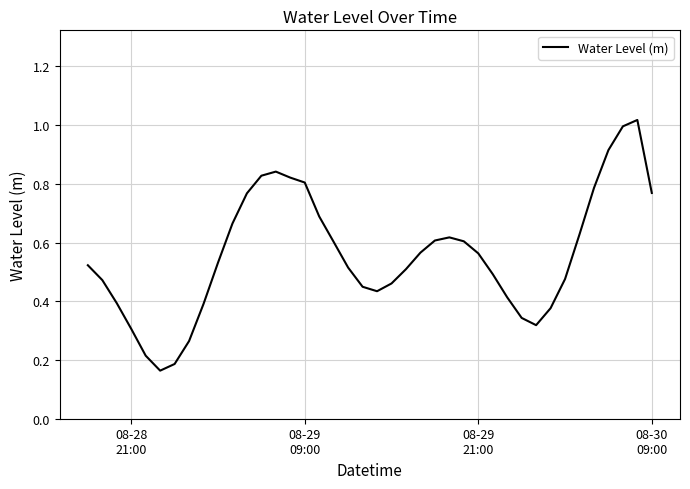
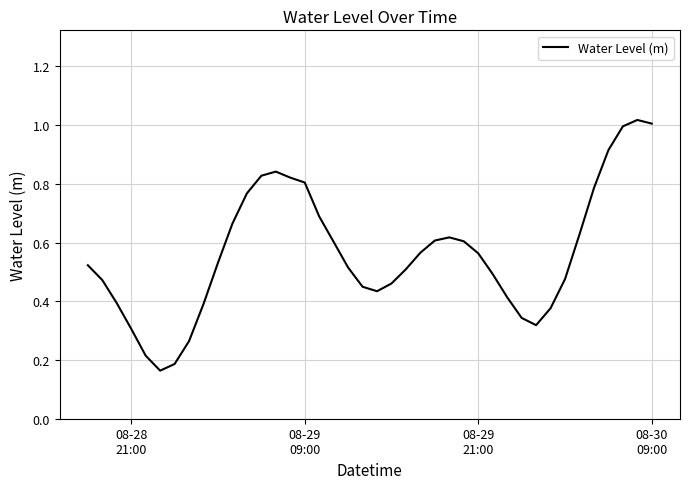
08-30 09:00: 0.77 -> 1.01
